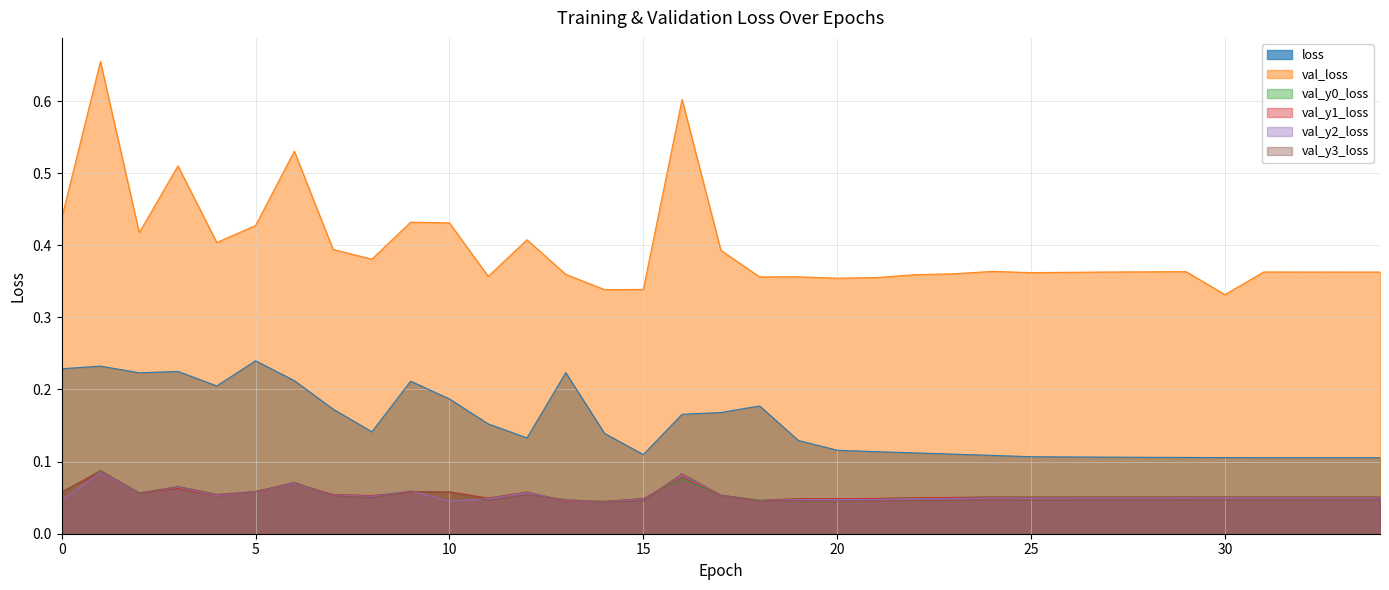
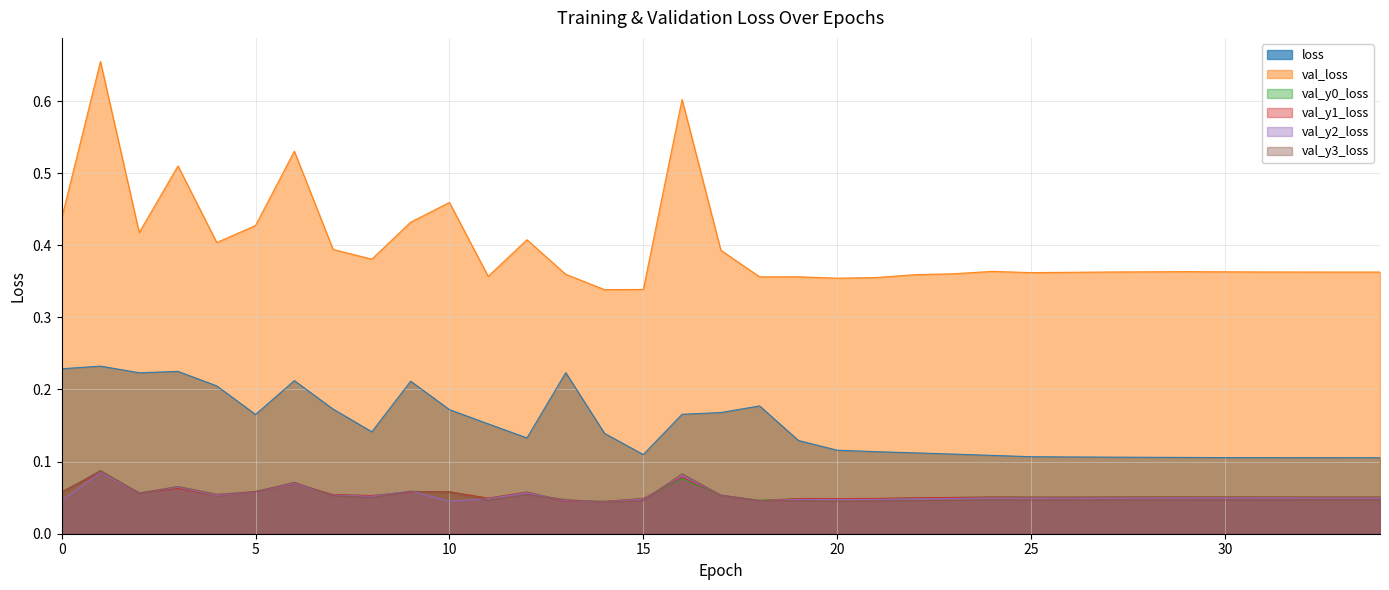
loss, 5: 0.24 -> 0.17
loss, 10: 0.19 -> 0.17
val_loss, 10: 0.43 -> 0.46
val_loss, 30: 0.33 -> 0.36
